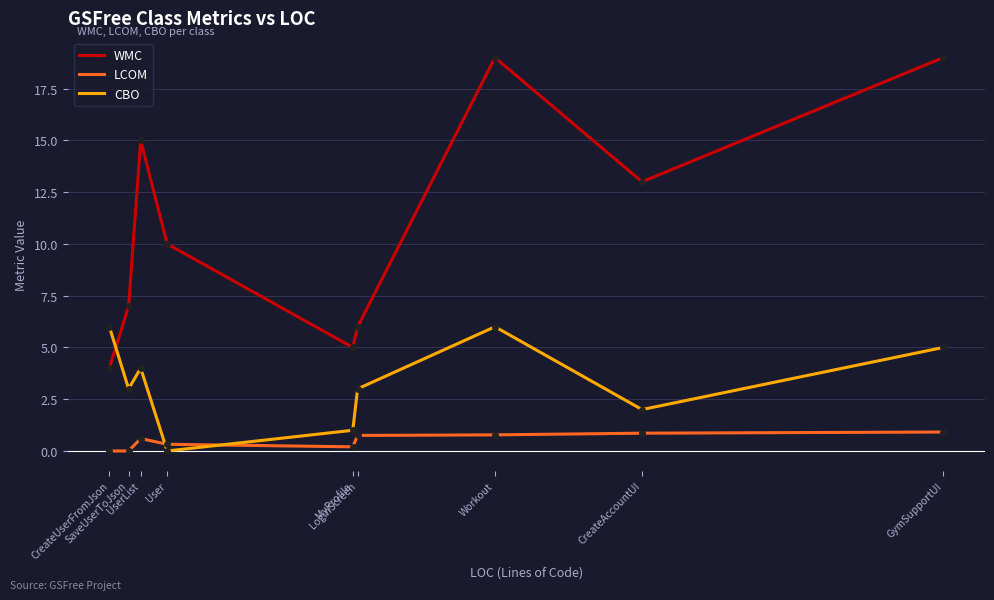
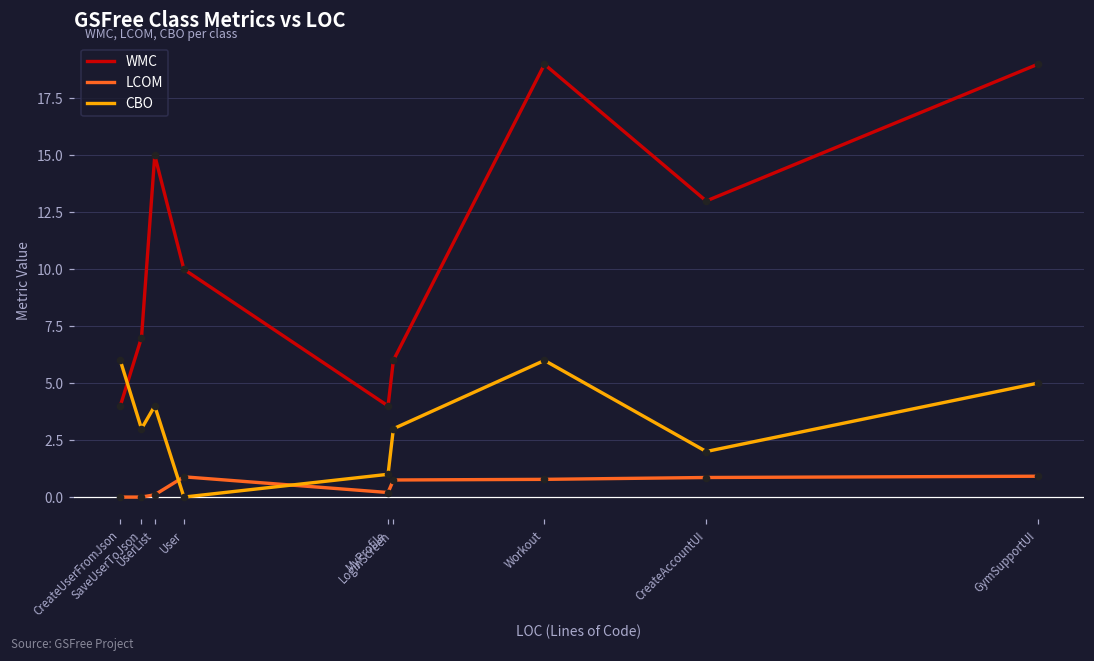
LCOM, UserList: 0.6 -> 0.1
LCOM, User: 0.3 -> 0.9
WMC, MyProfile: 5 -> 4
